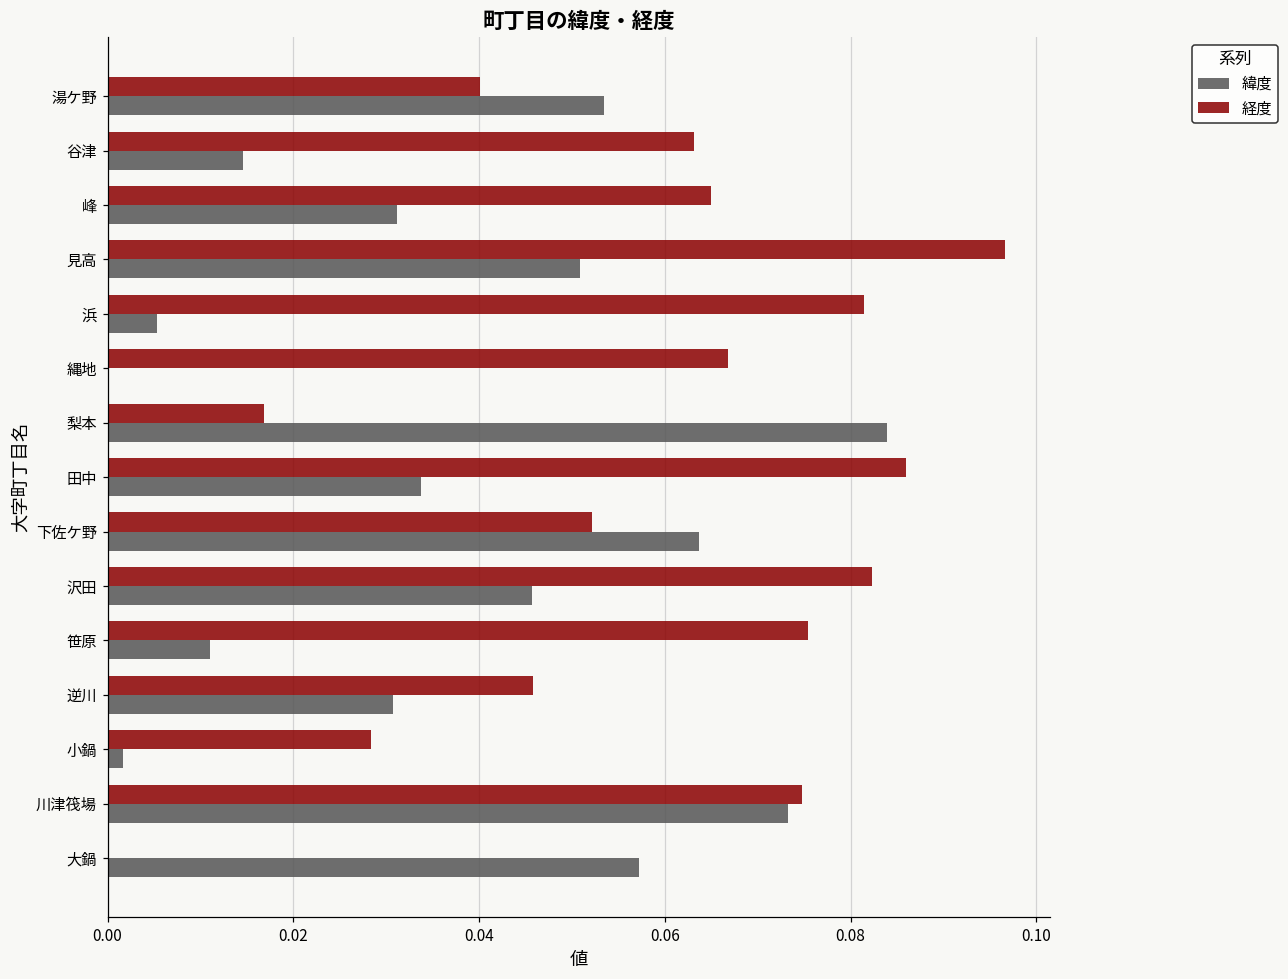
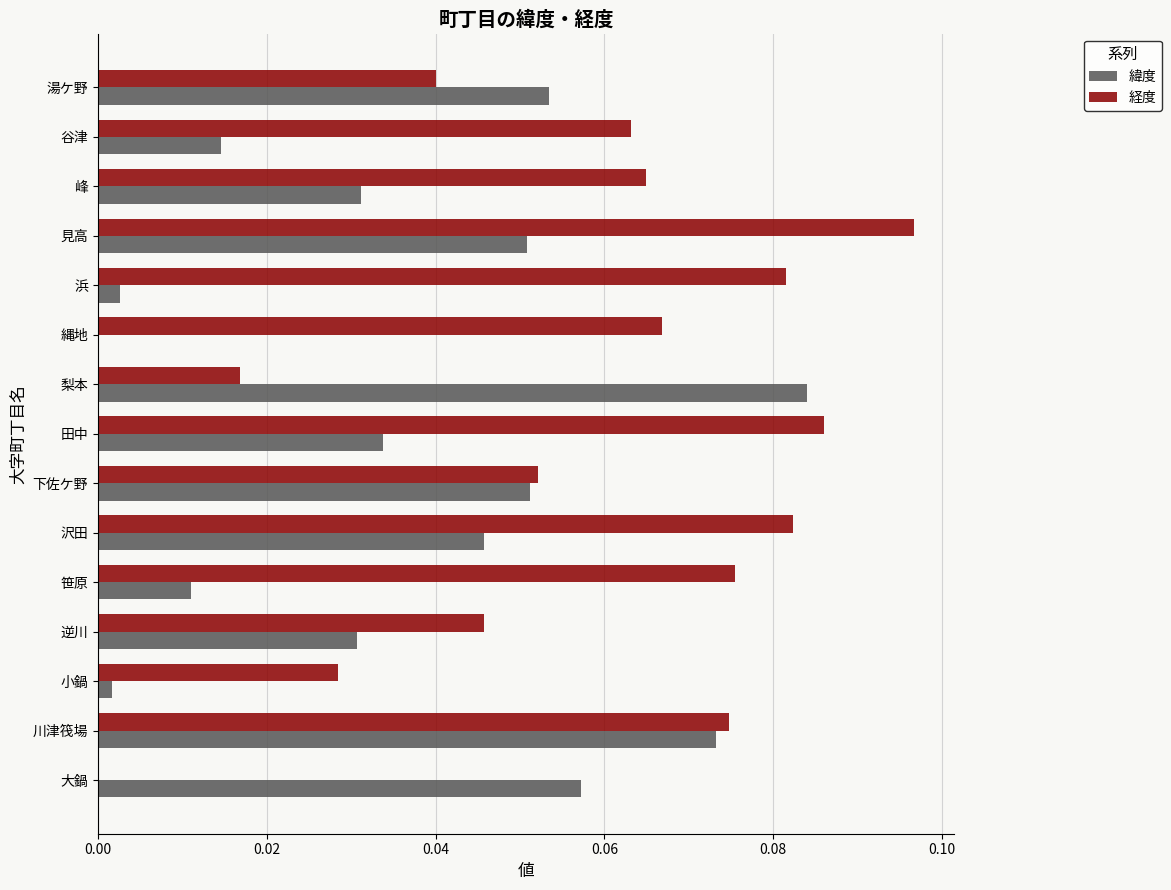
緯度, 浜: 0.005 -> 0.003
緯度, 下佐ケ野: 0.064 -> 0.051
